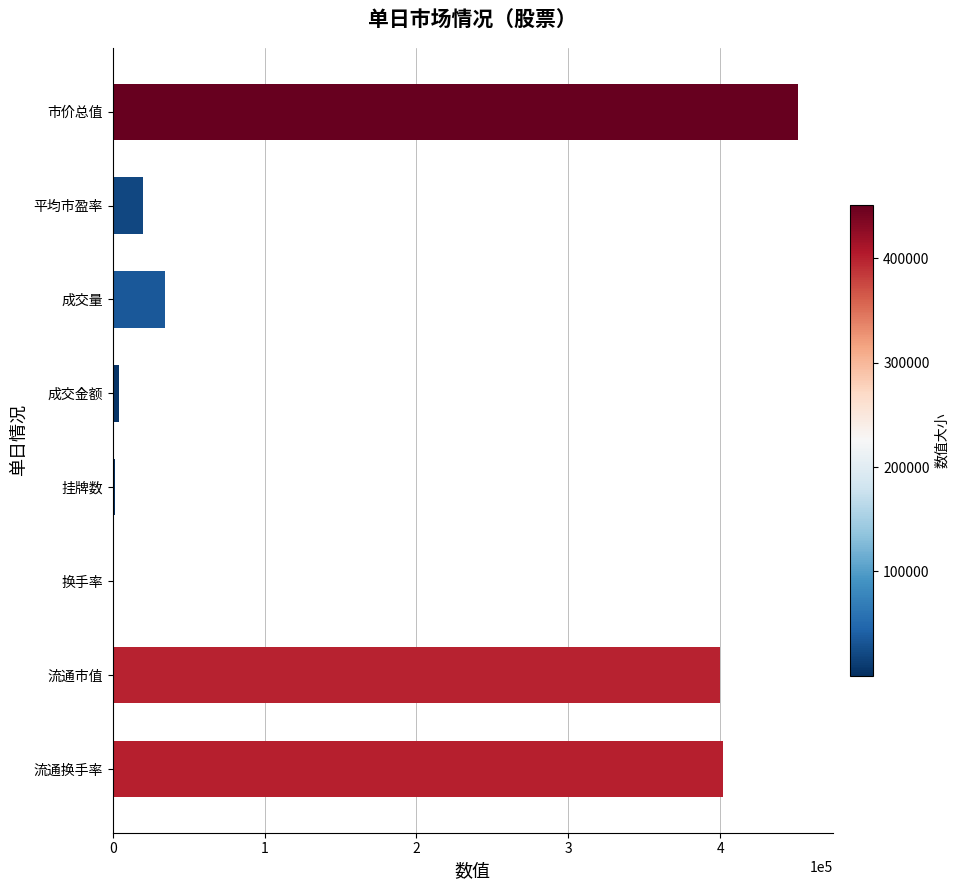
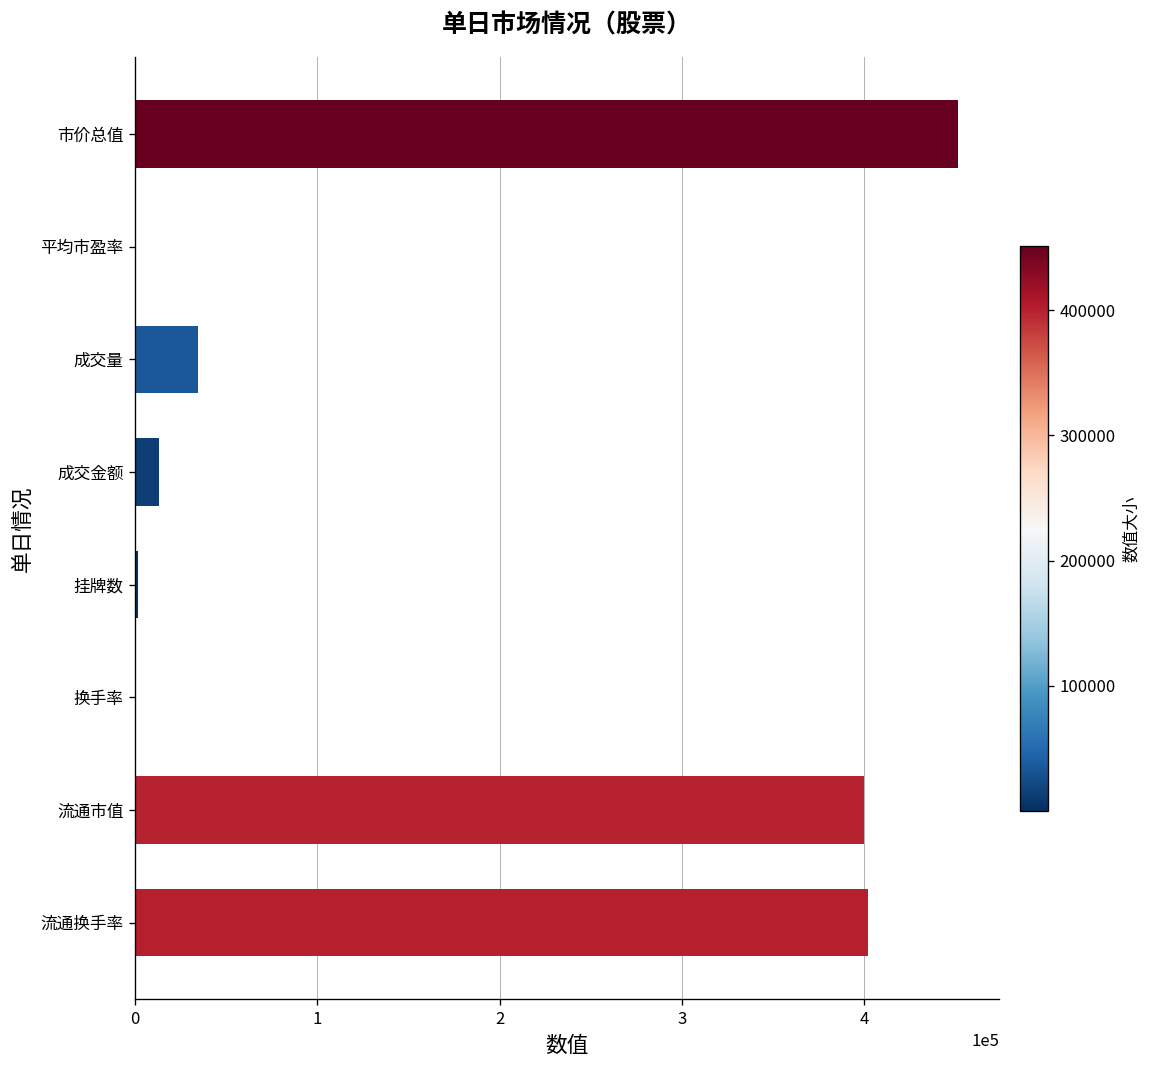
平均市盈率: 20000 -> 0
成交金额: 4000 -> 13000
